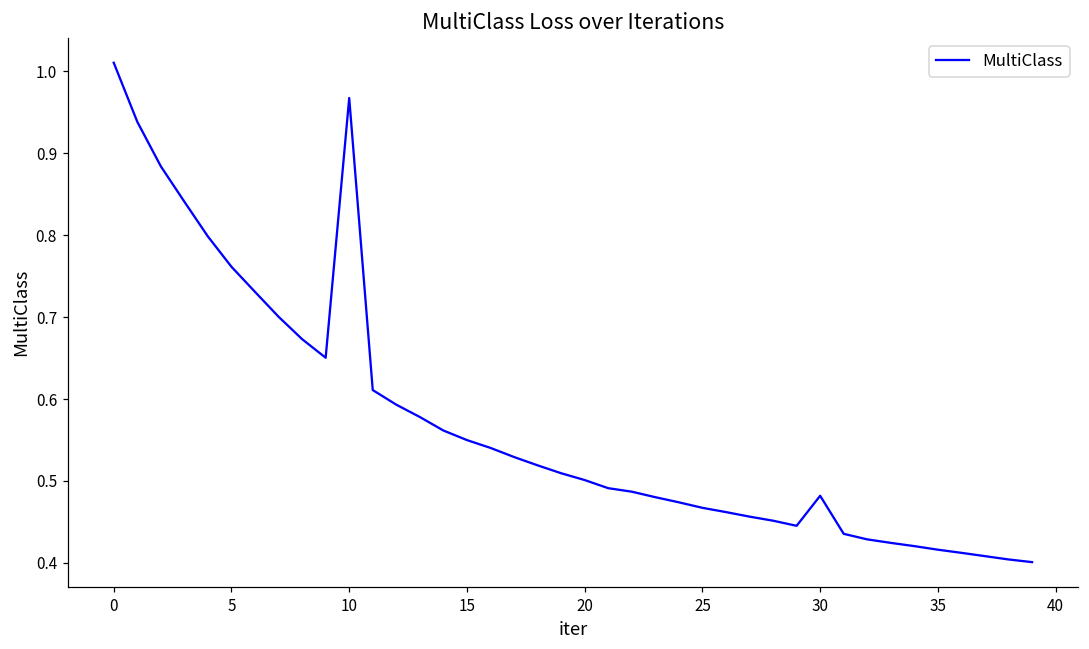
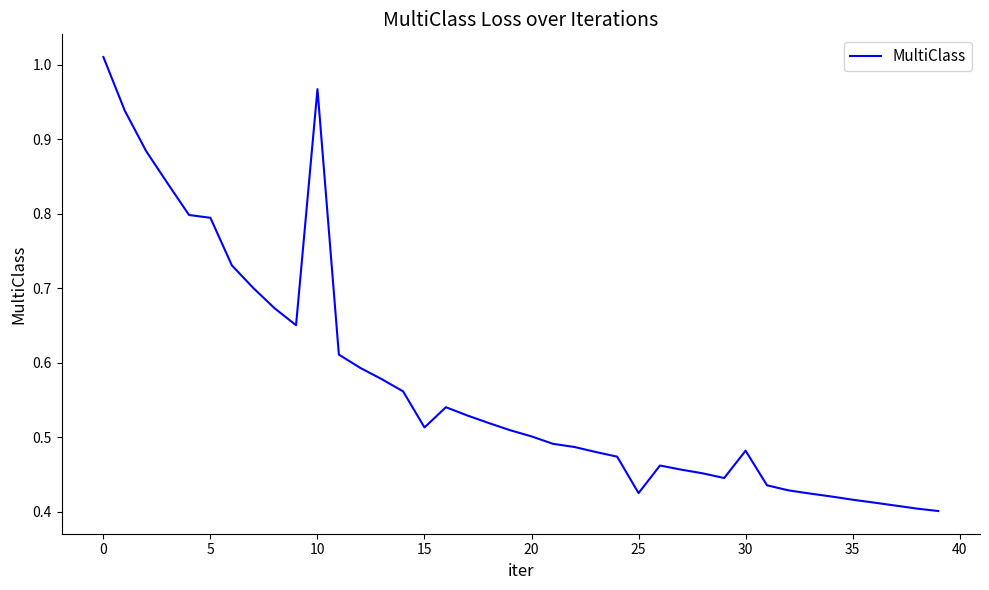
5: 0.76 -> 0.79
15: 0.55 -> 0.51
25: 0.47 -> 0.42
